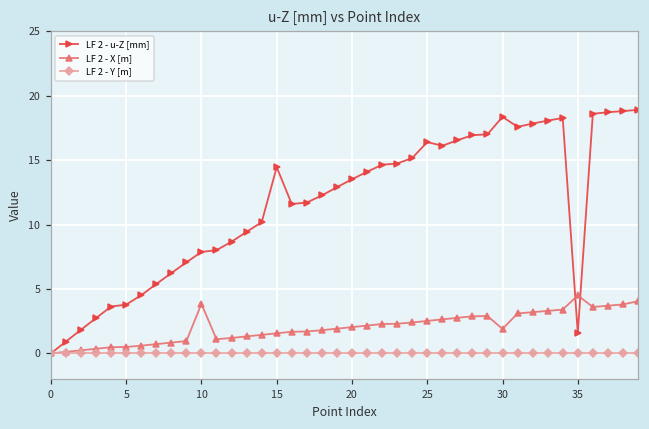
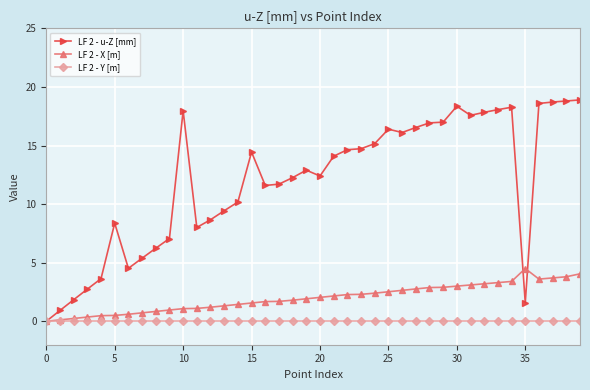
LF 2 - u-Z [mm], 5: 3.8 -> 8.4
LF 2 - u-Z [mm], 10: 7.9 -> 18.0
LF 2 - X [m], 10: 3.8 -> 1.1
LF 2 - u-Z [mm], 20: 13.5 -> 12.4
LF 2 - X [m], 30: 1.9 -> 3.0
